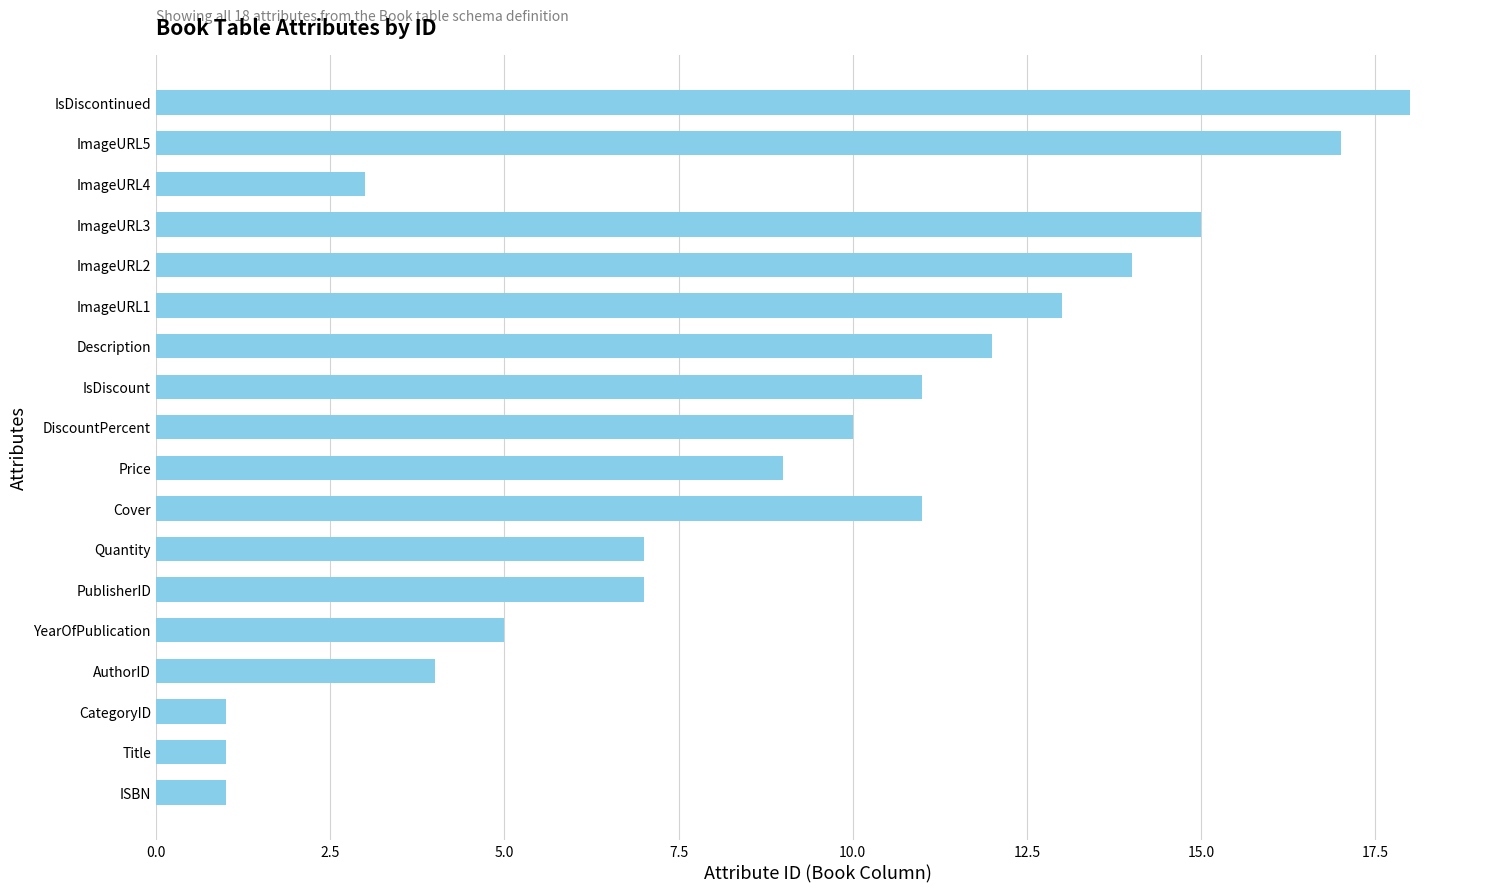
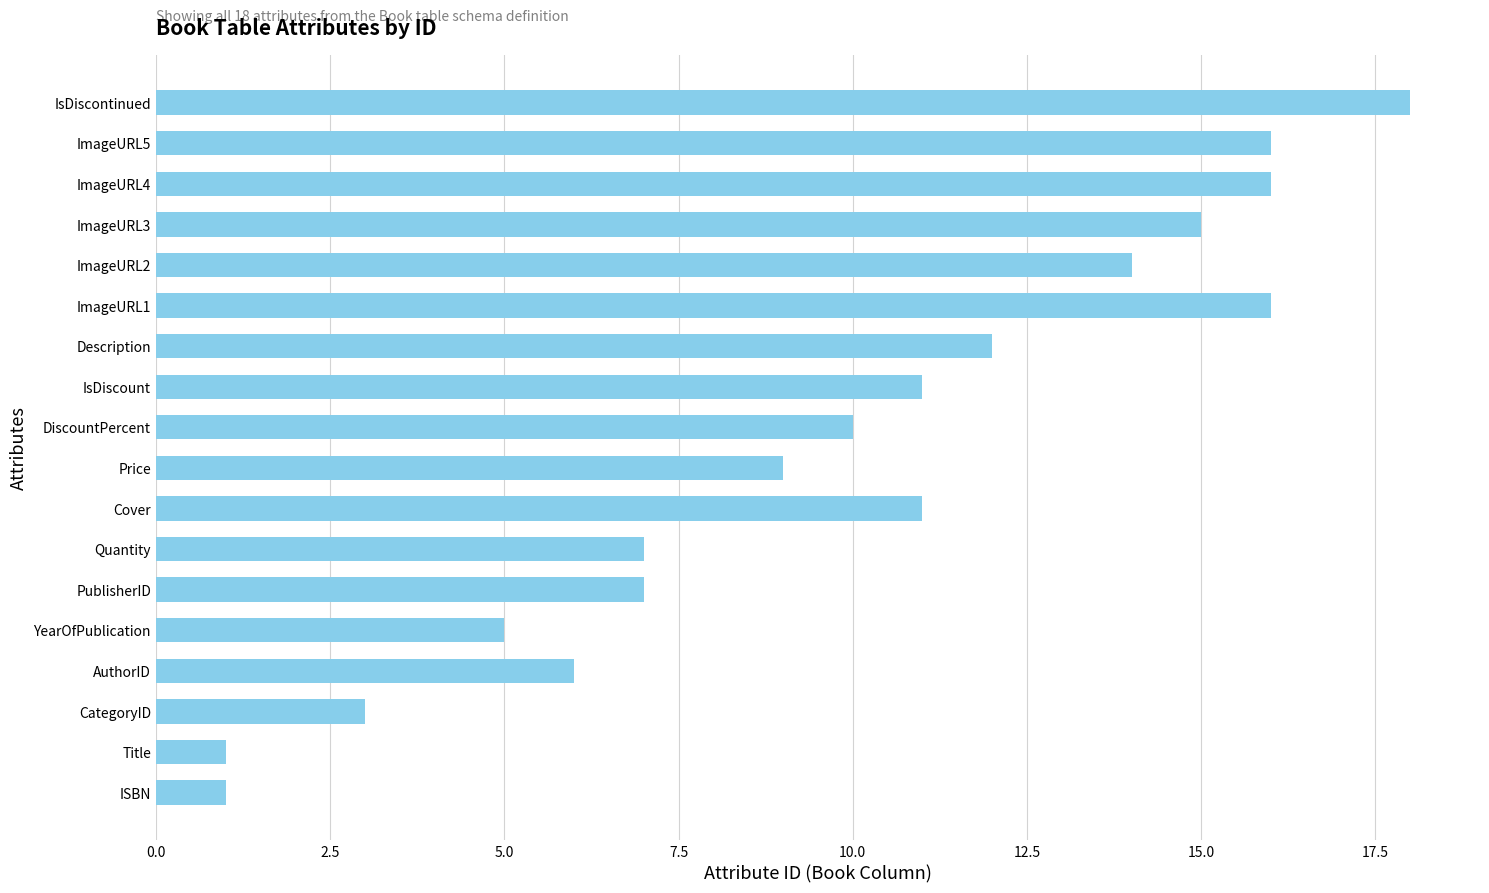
ImageURL5: 17 -> 16
ImageURL4: 3 -> 16
ImageURL1: 13 -> 16
AuthorID: 4 -> 6
CategoryID: 1 -> 3
